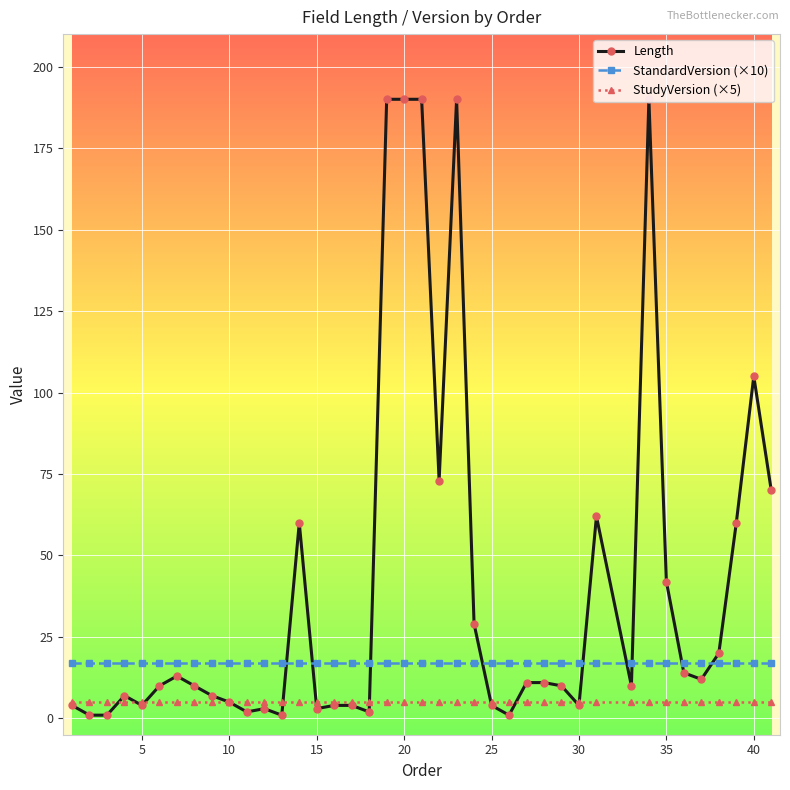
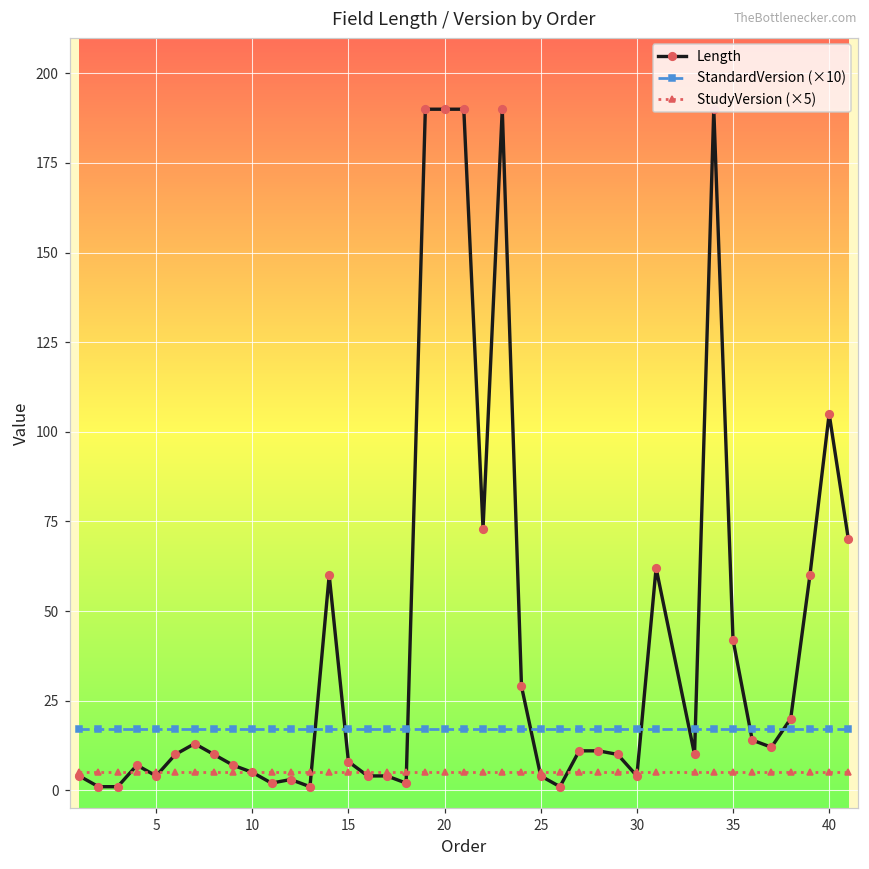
Length, 15: 3 -> 8
